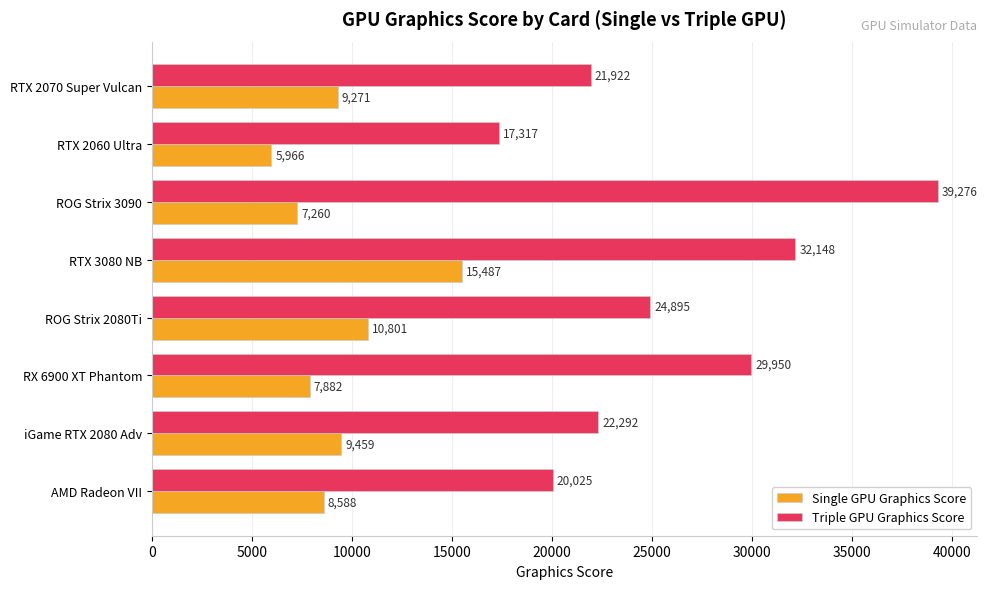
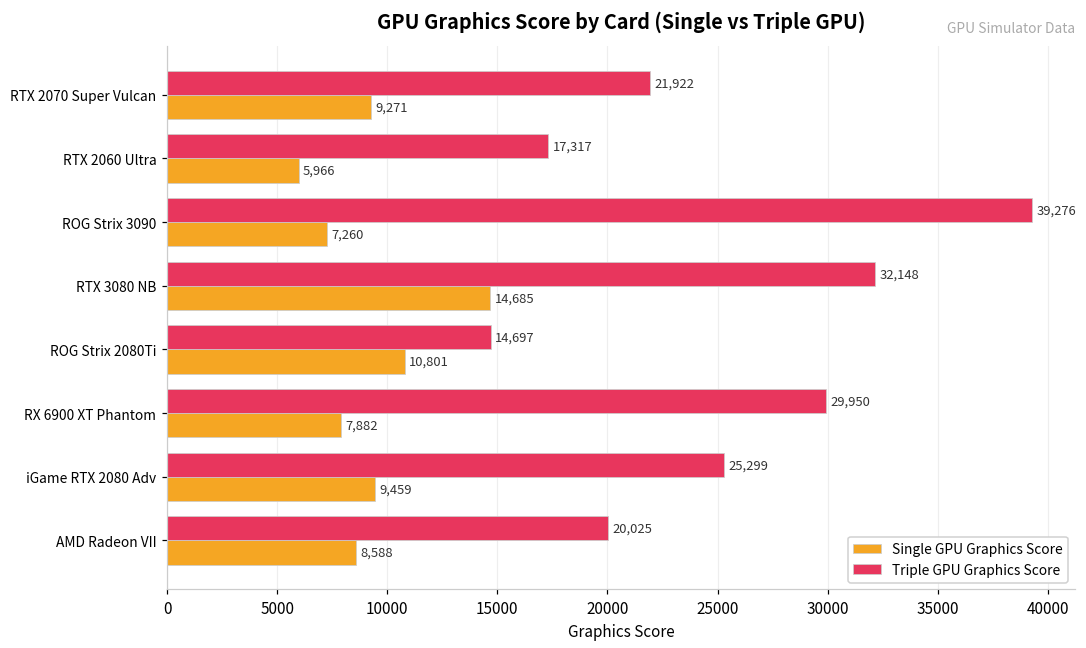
Single GPU Graphics Score, RTX 3080 NB: 15,487 -> 14,685
Triple GPU Graphics Score, ROG Strix 2080Ti: 24,895 -> 14,697
Triple GPU Graphics Score, iGame RTX 2080 Adv: 22,292 -> 25,299
